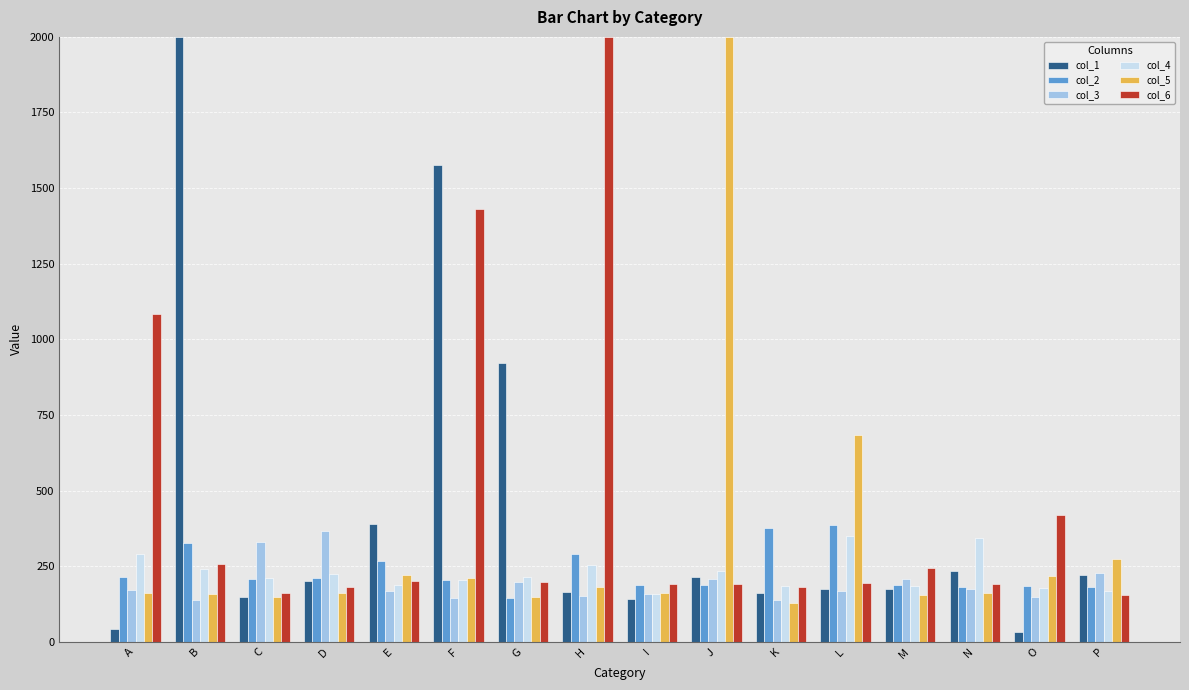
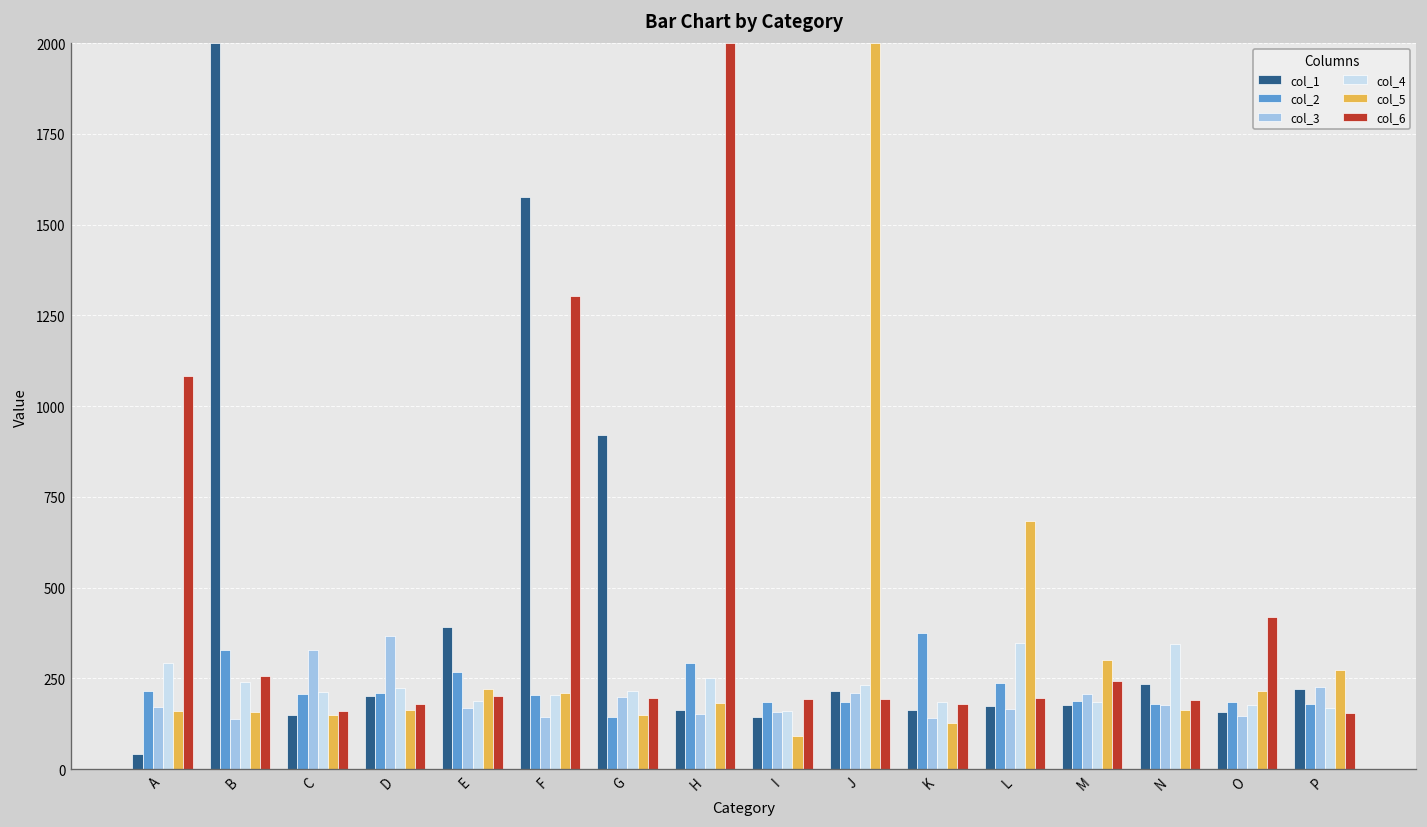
col_6, F: 1430 -> 1300
col_5, I: 160 -> 90
col_2, L: 390 -> 240
col_5, M: 160 -> 300
col_1, O: 30 -> 160
